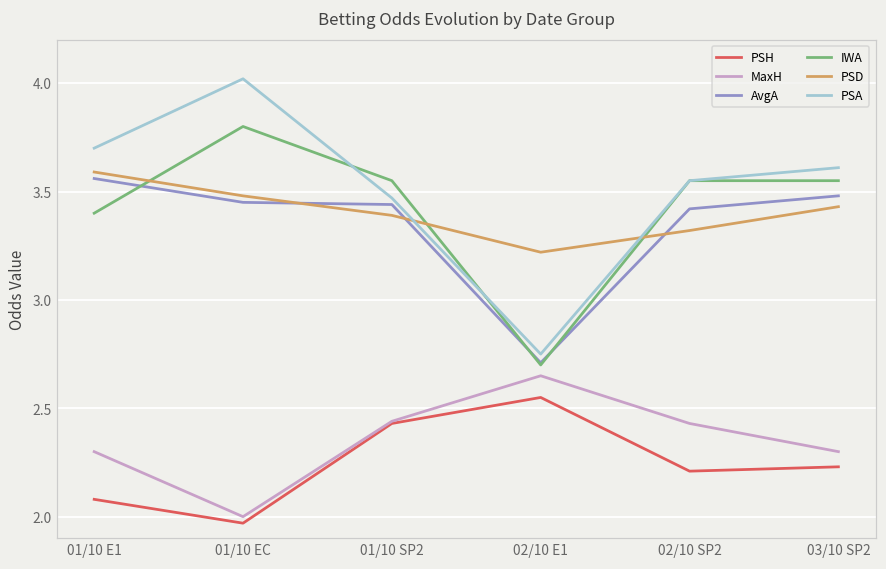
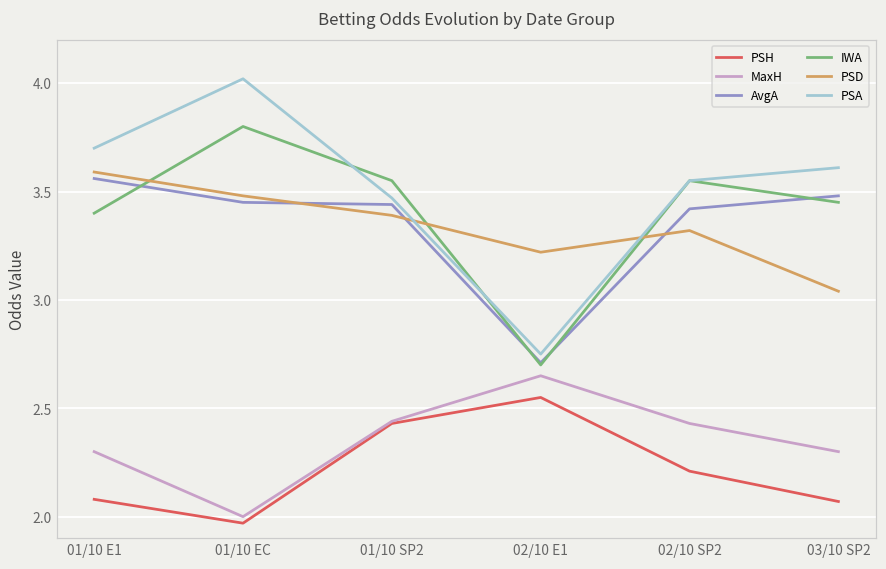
PSH, 03/10 SP2: 2.23 -> 2.07
IWA, 03/10 SP2: 3.55 -> 3.45
PSD, 03/10 SP2: 3.43 -> 3.04
